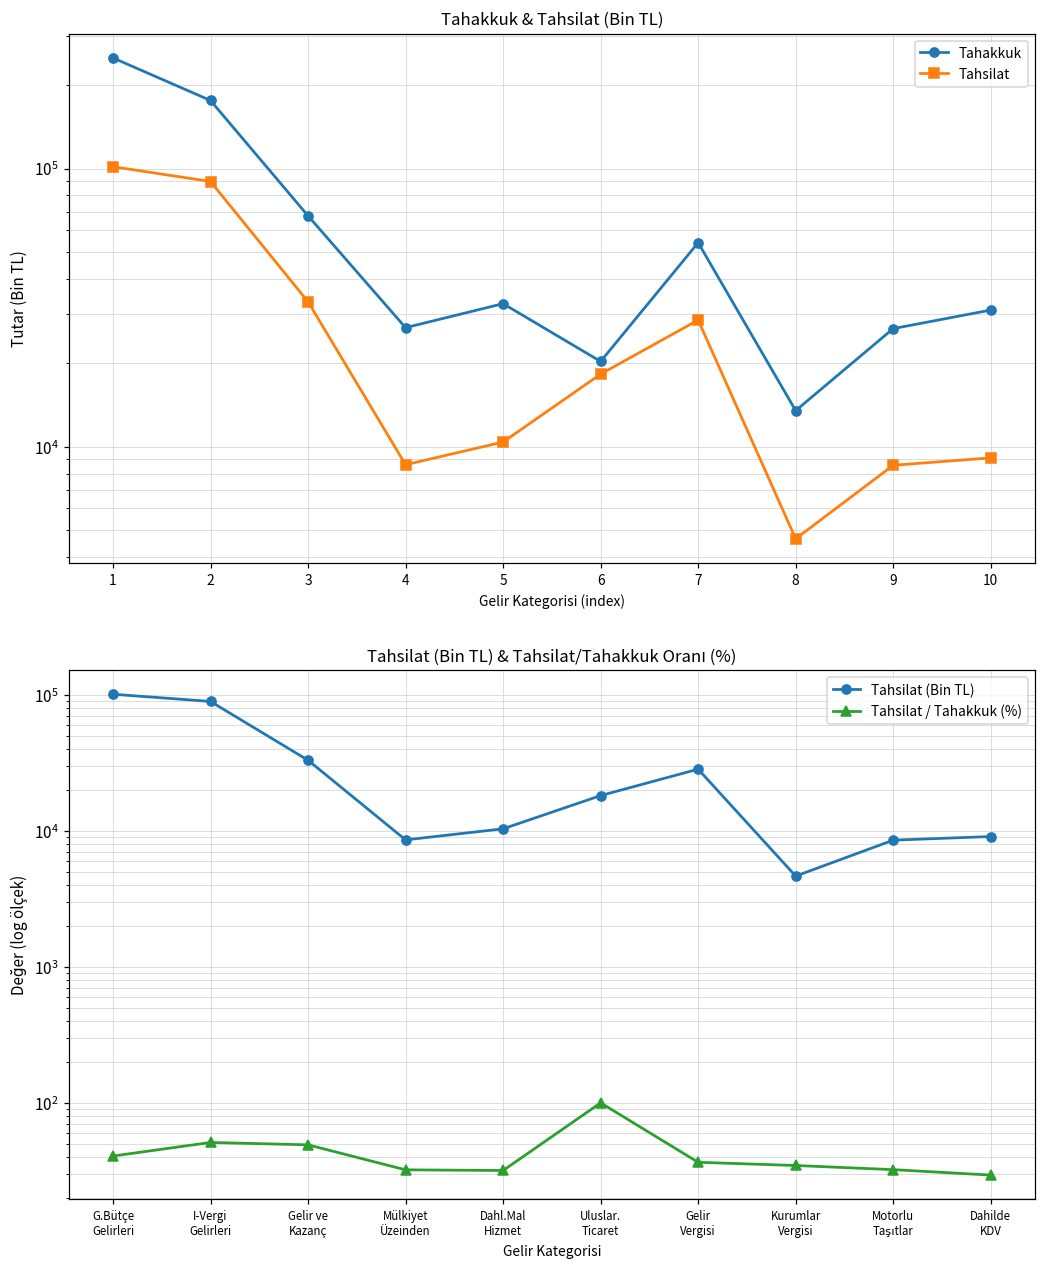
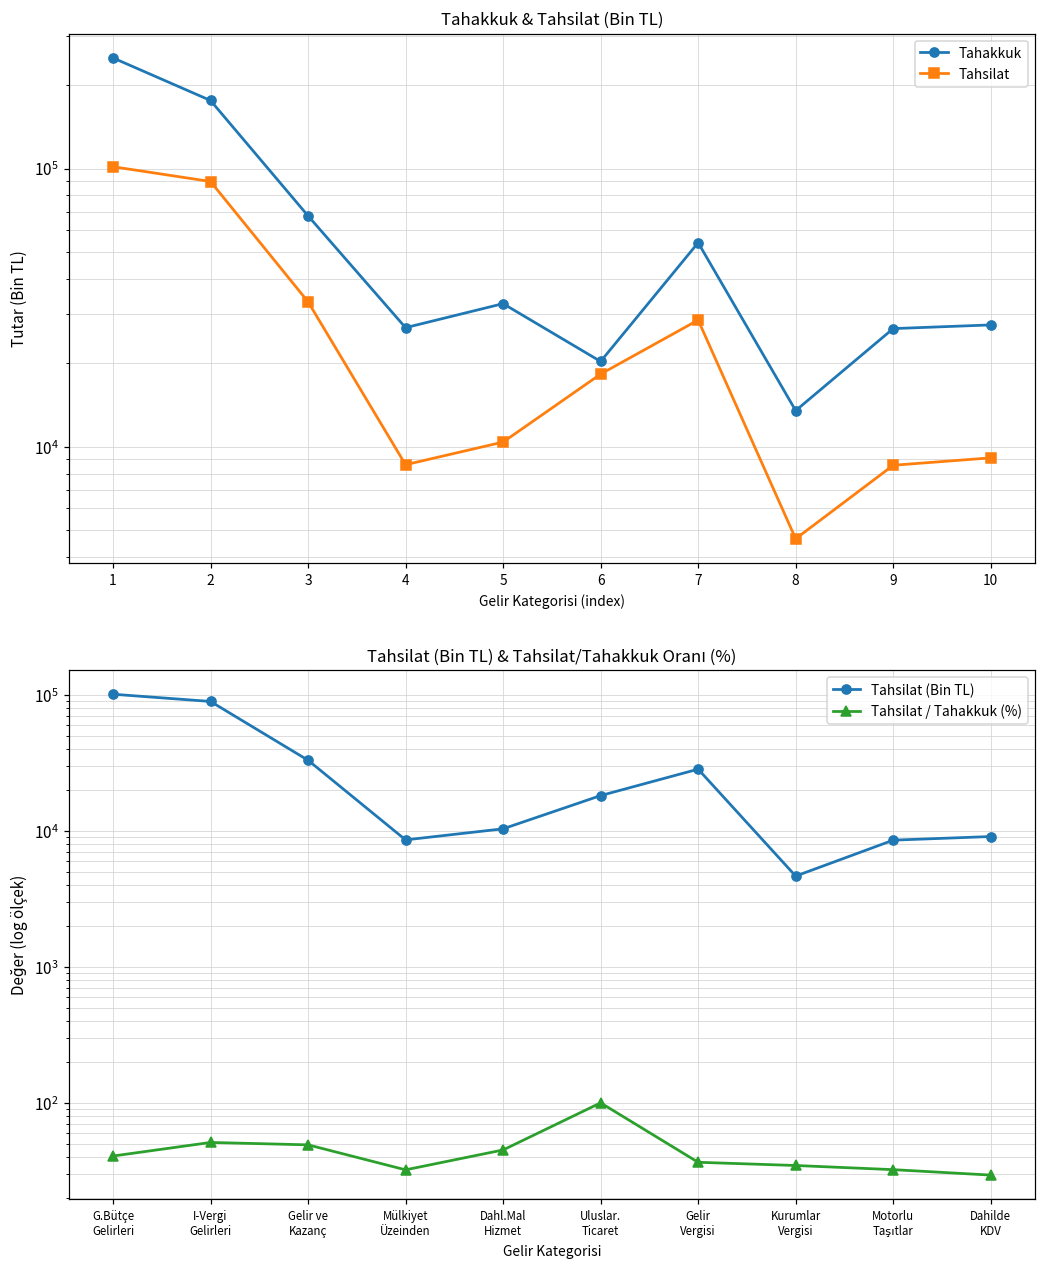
Tahakkuk & Tahsilat (Bin TL), Tahakkuk, 10: 31000 -> 27000
Tahsilat (Bin TL) & Tahsilat/Tahakkuk Oranı (%), Tahsilat / Tahakkuk (%), Dahl.Mal Hizmet: 32 -> 45
